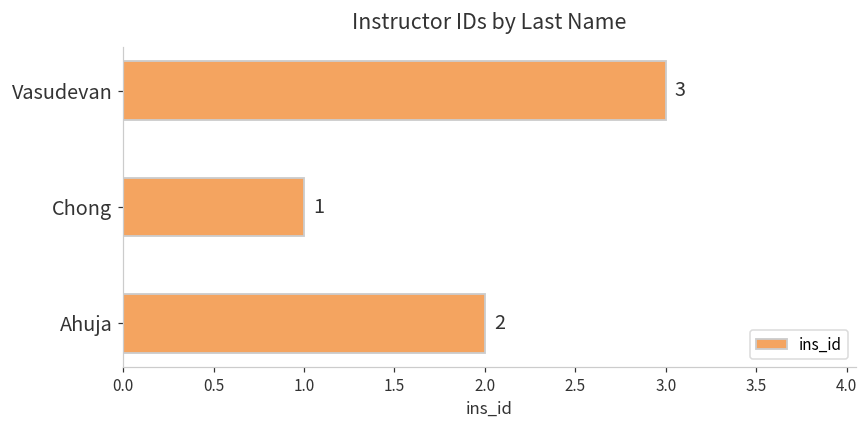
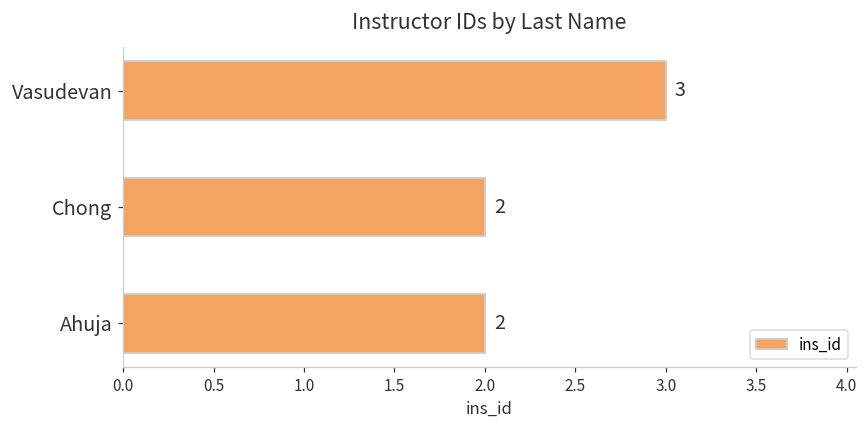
Chong: 1 -> 2
